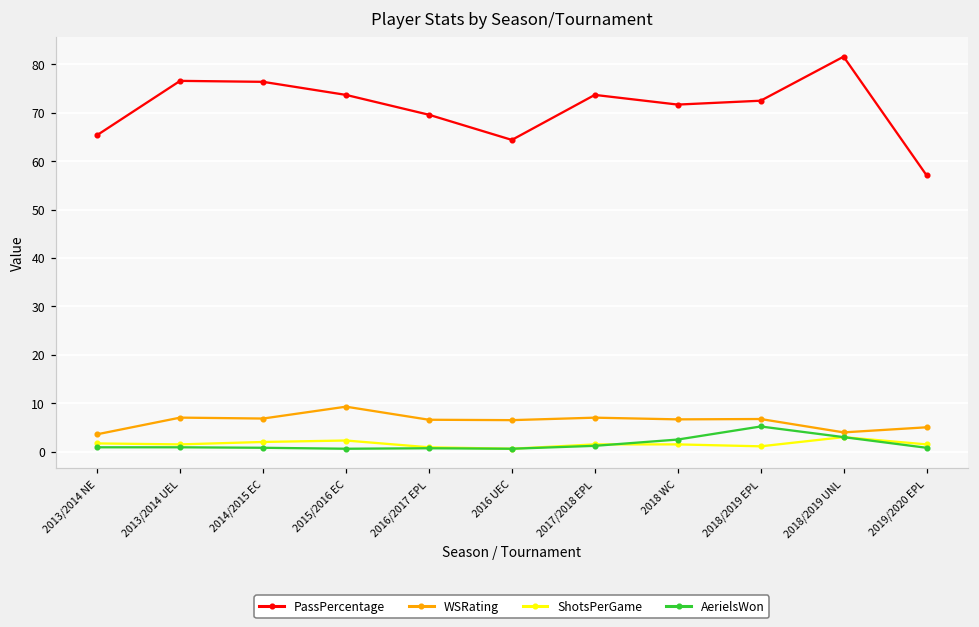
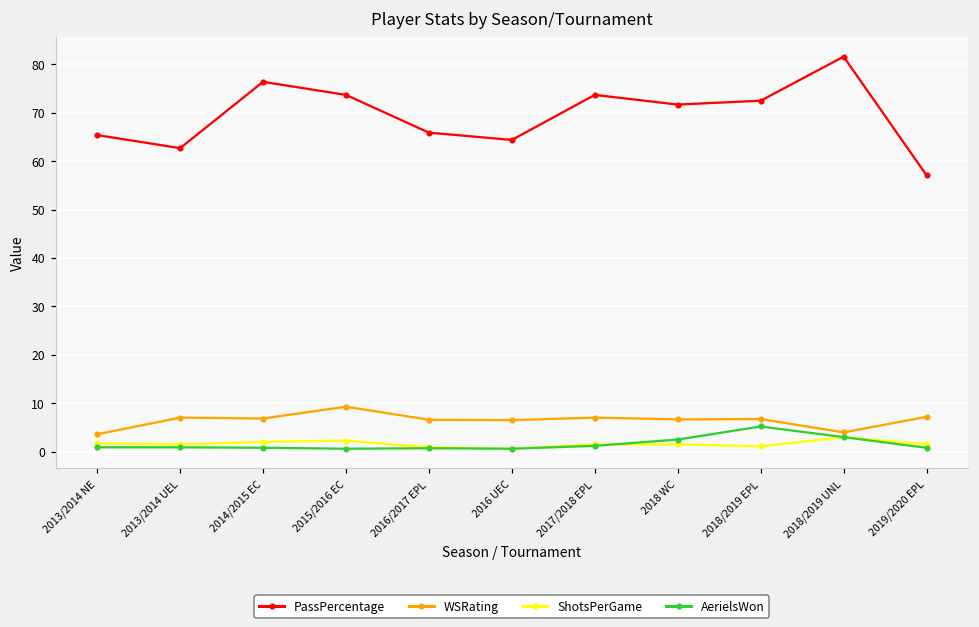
PassPercentage, 2013/2014 UEL: 77 -> 63
PassPercentage, 2016/2017 EPL: 70 -> 66
WSRating, 2019/2020 EPL: 5 -> 7
